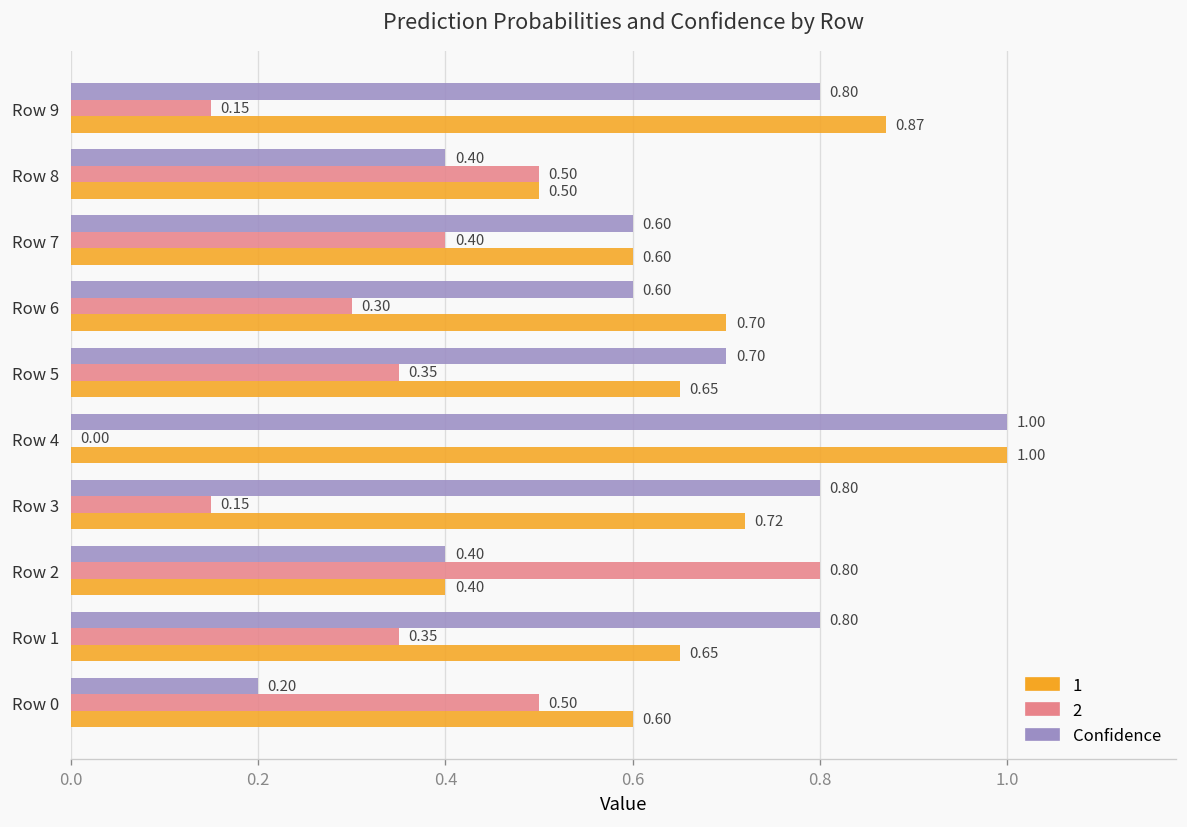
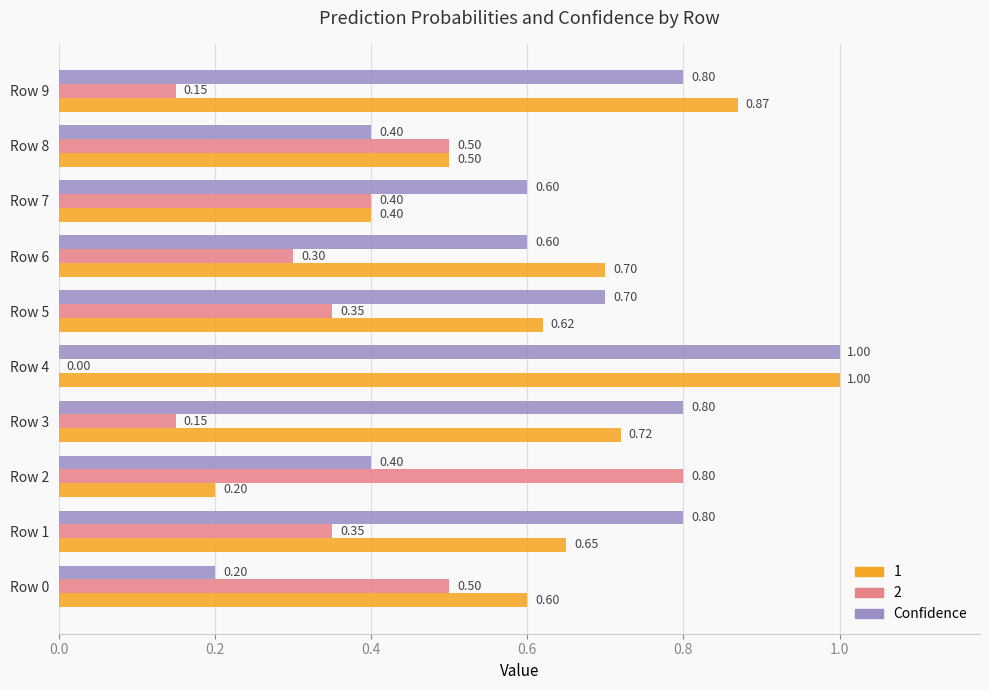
1, Row 7: 0.60 -> 0.40
1, Row 5: 0.65 -> 0.62
1, Row 2: 0.40 -> 0.20
